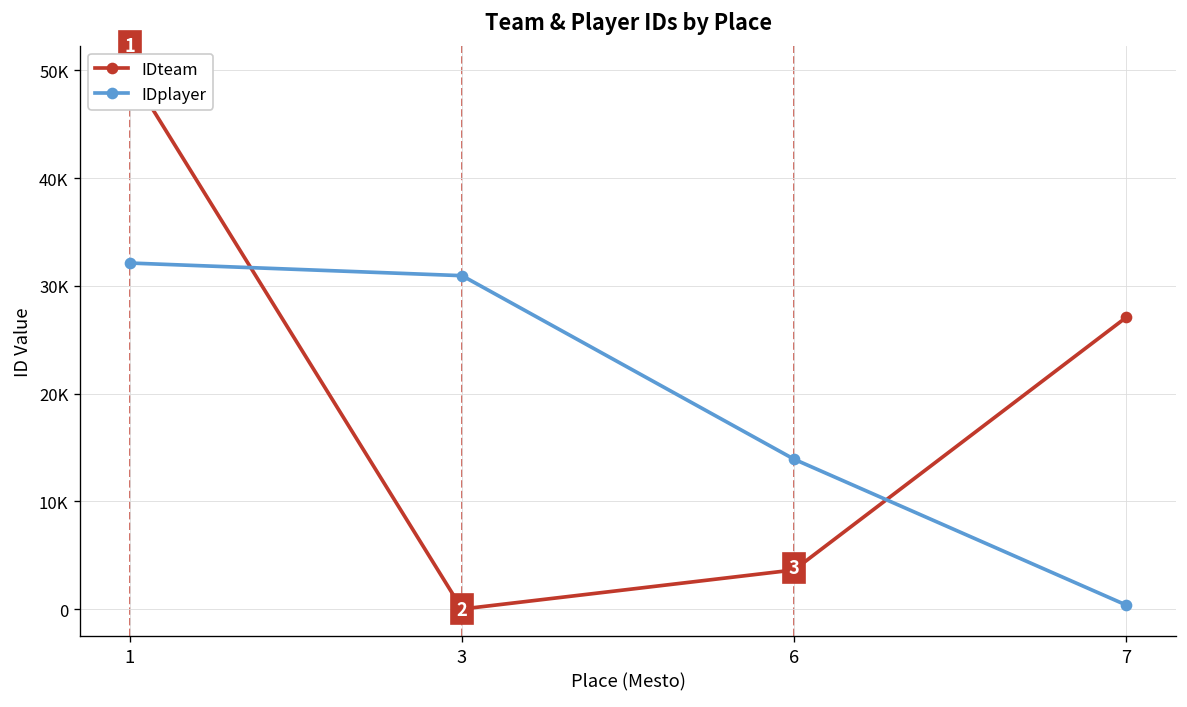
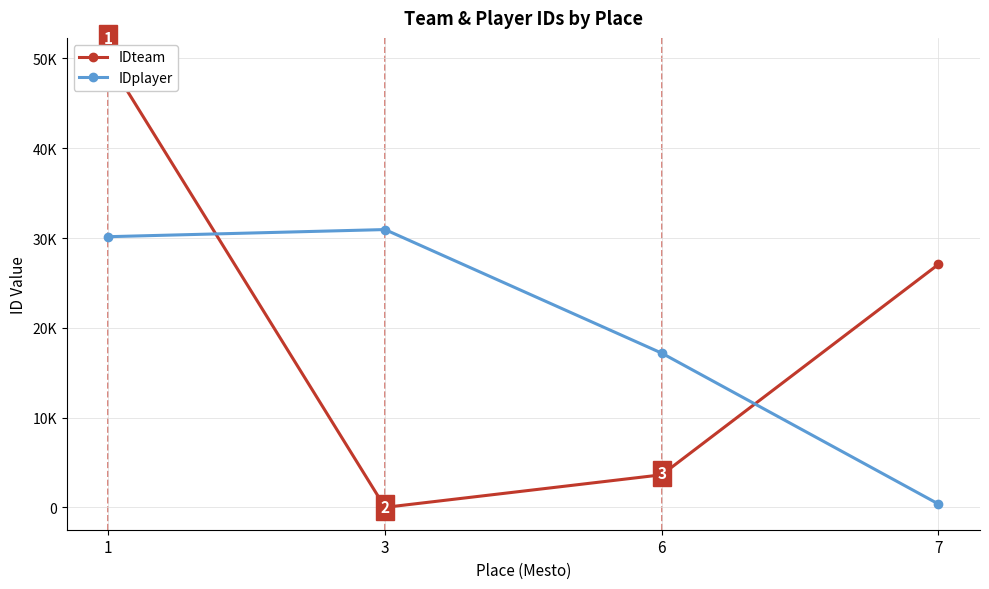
IDplayer, 1: 32000 -> 30000
IDplayer, 6: 14000 -> 17000
